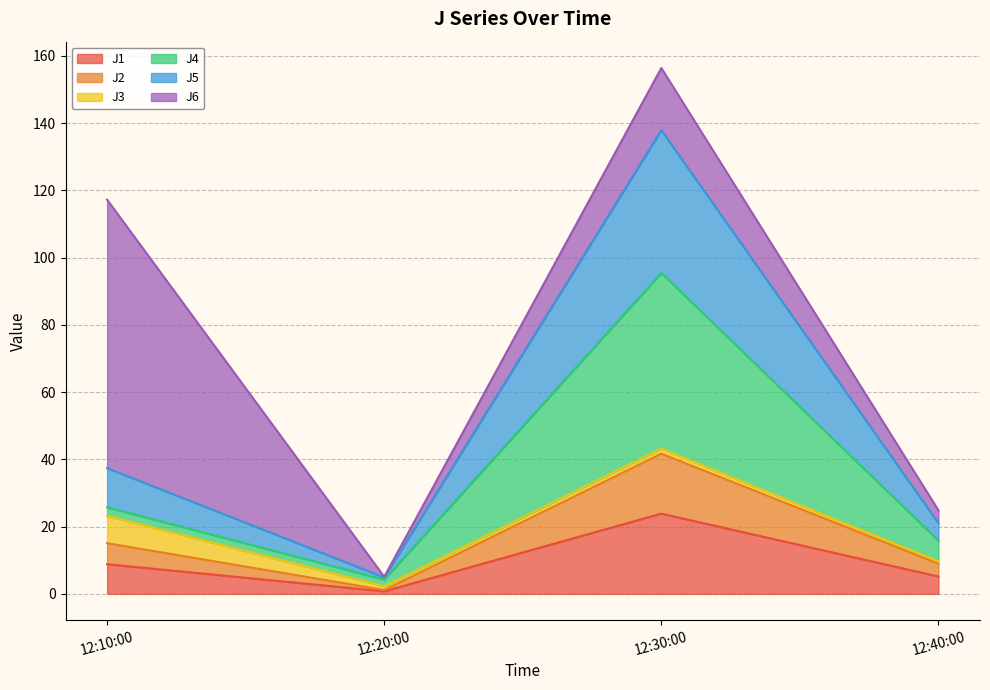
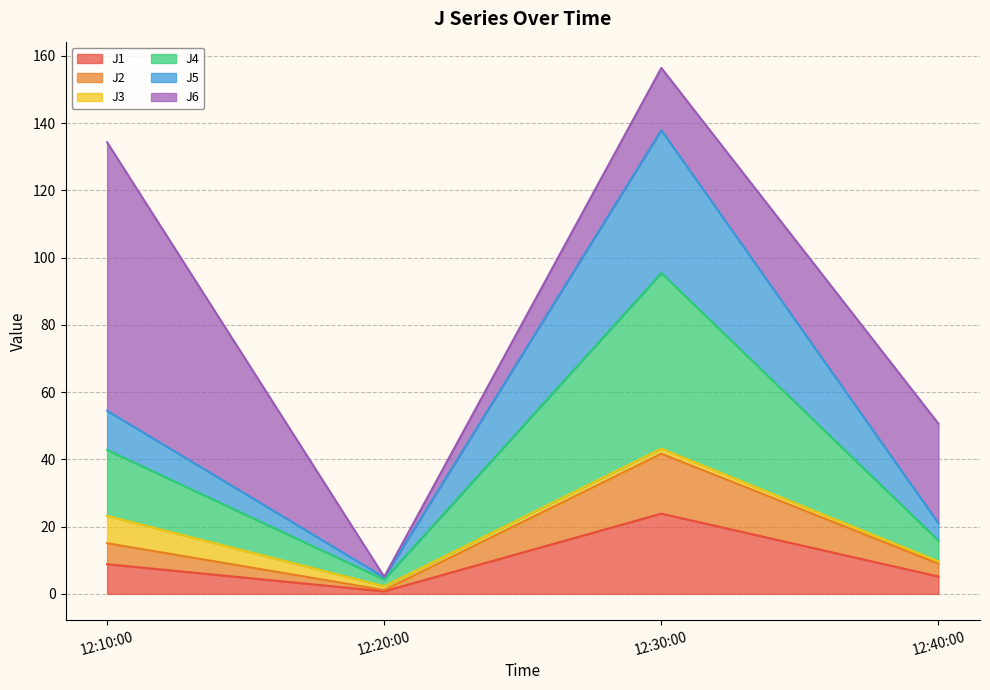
J4, 12:10:00: 3 -> 20
J6, 12:40:00: 4 -> 30
